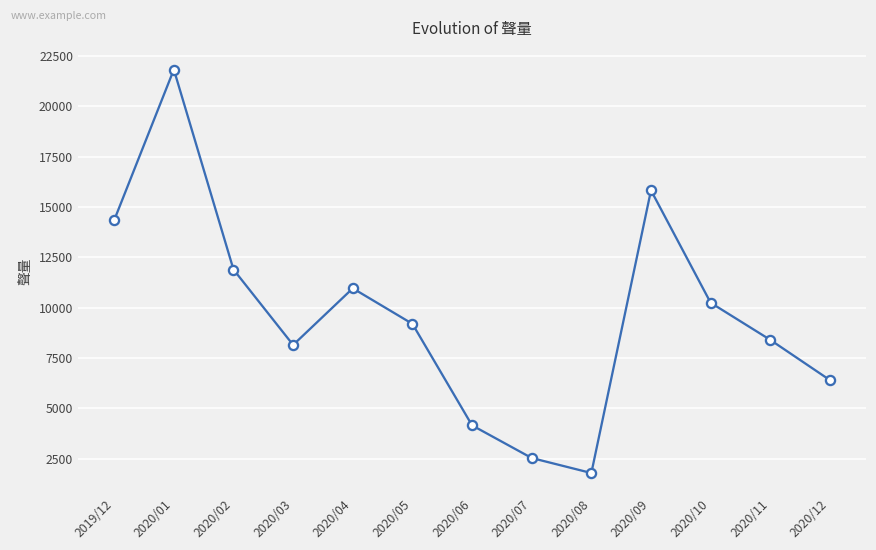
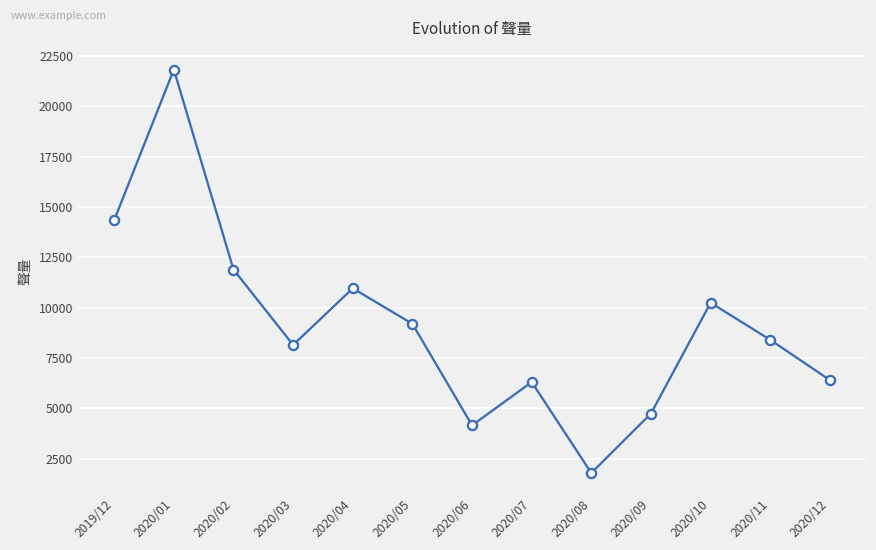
2020/07: 2500 -> 6300
2020/09: 15800 -> 4700
